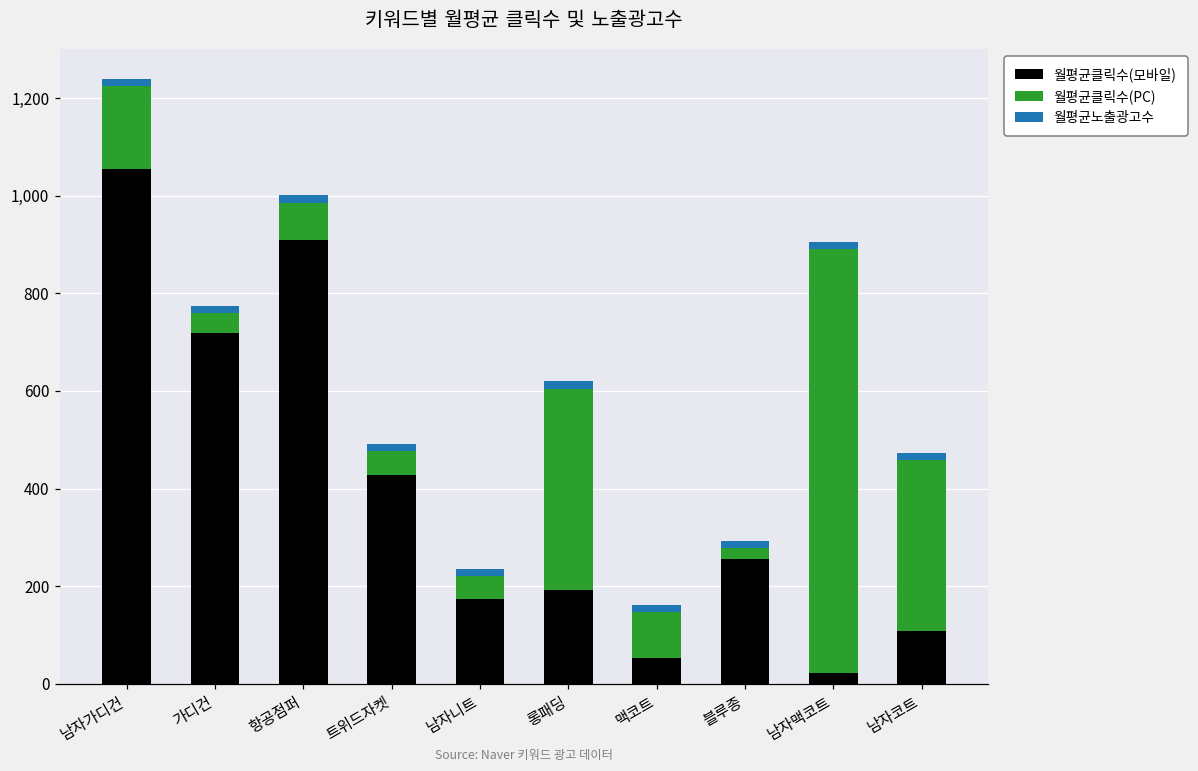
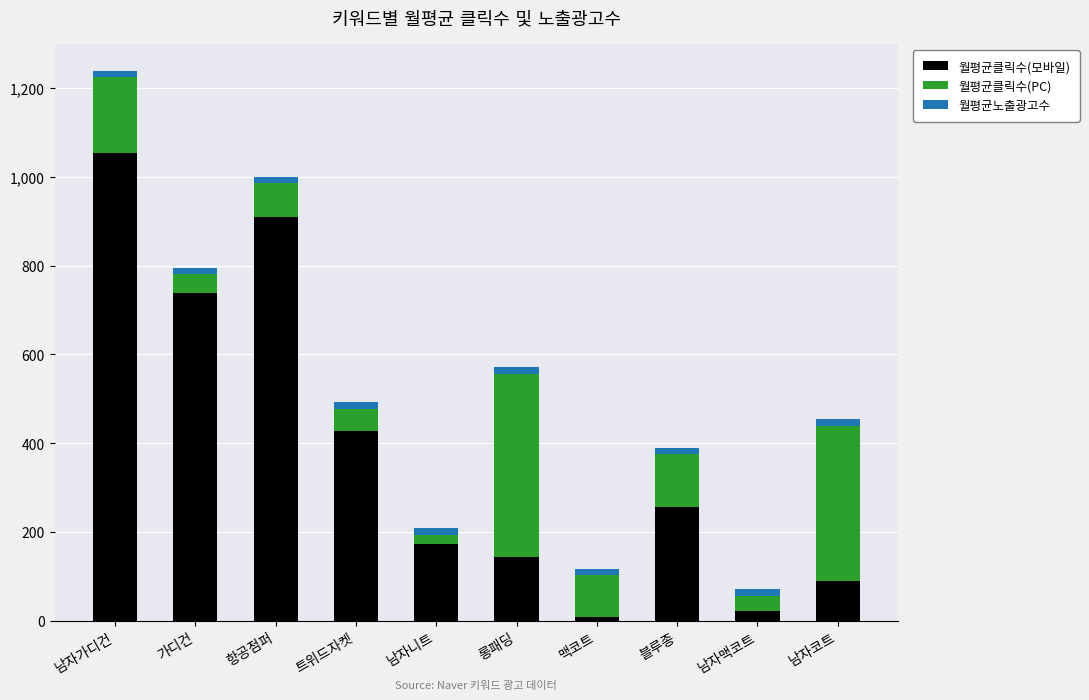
월평균클릭수(모바일), 가디건: 720 -> 740
월평균클릭수(PC), 남자니트: 50 -> 20
월평균클릭수(모바일), 롱패딩: 190 -> 140
월평균클릭수(모바일), 맥코트: 50 -> 10
월평균클릭수(PC), 블루종: 20 -> 120
월평균클릭수(PC), 남자맥코트: 870 -> 30
월평균클릭수(모바일), 남자코트: 110 -> 90
